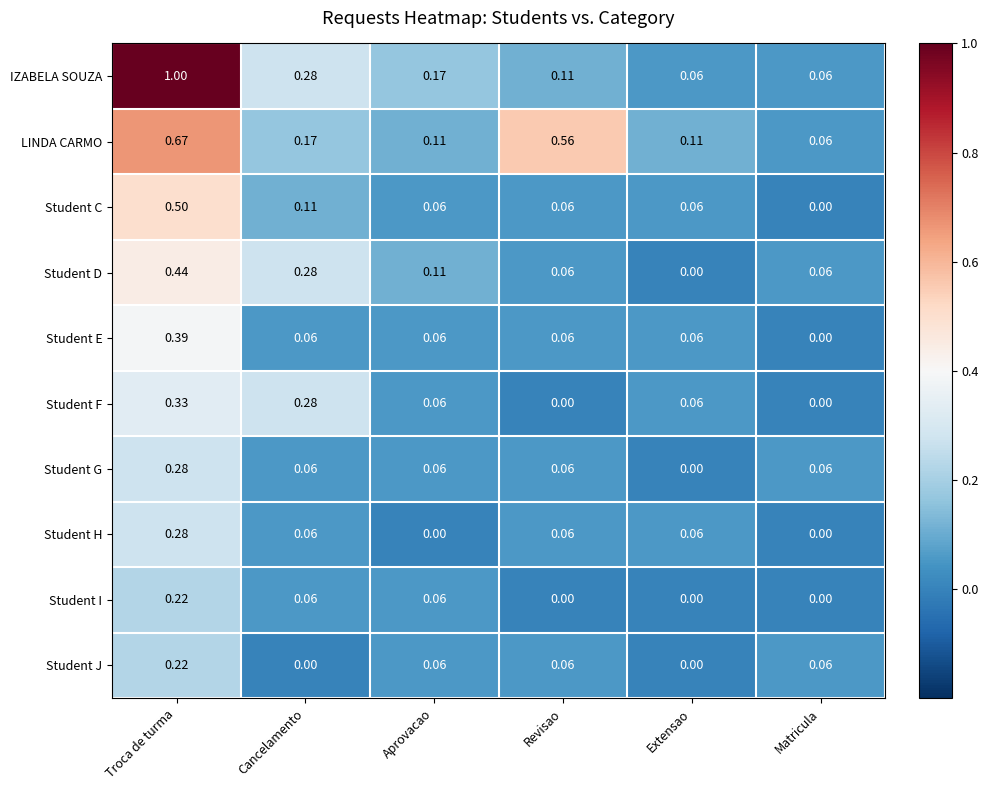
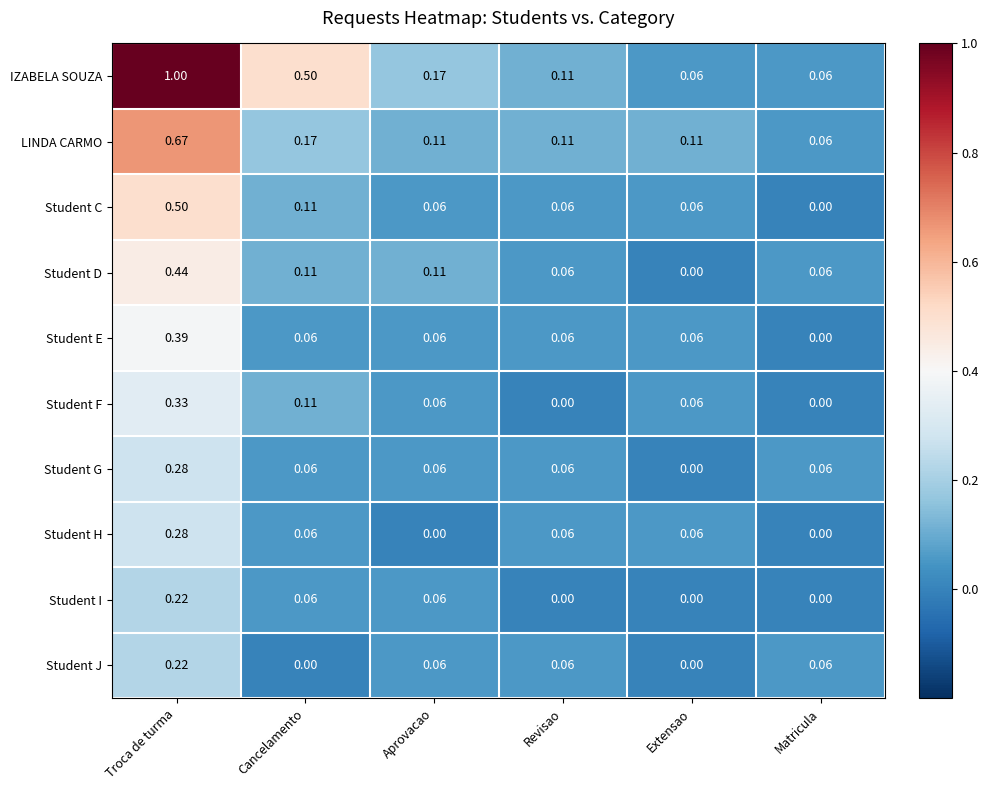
IZABELA SOUZA, Cancelamento: 0.28 -> 0.50
LINDA CARMO, Revisao: 0.56 -> 0.11
Student D, Cancelamento: 0.28 -> 0.11
Student F, Cancelamento: 0.28 -> 0.11
